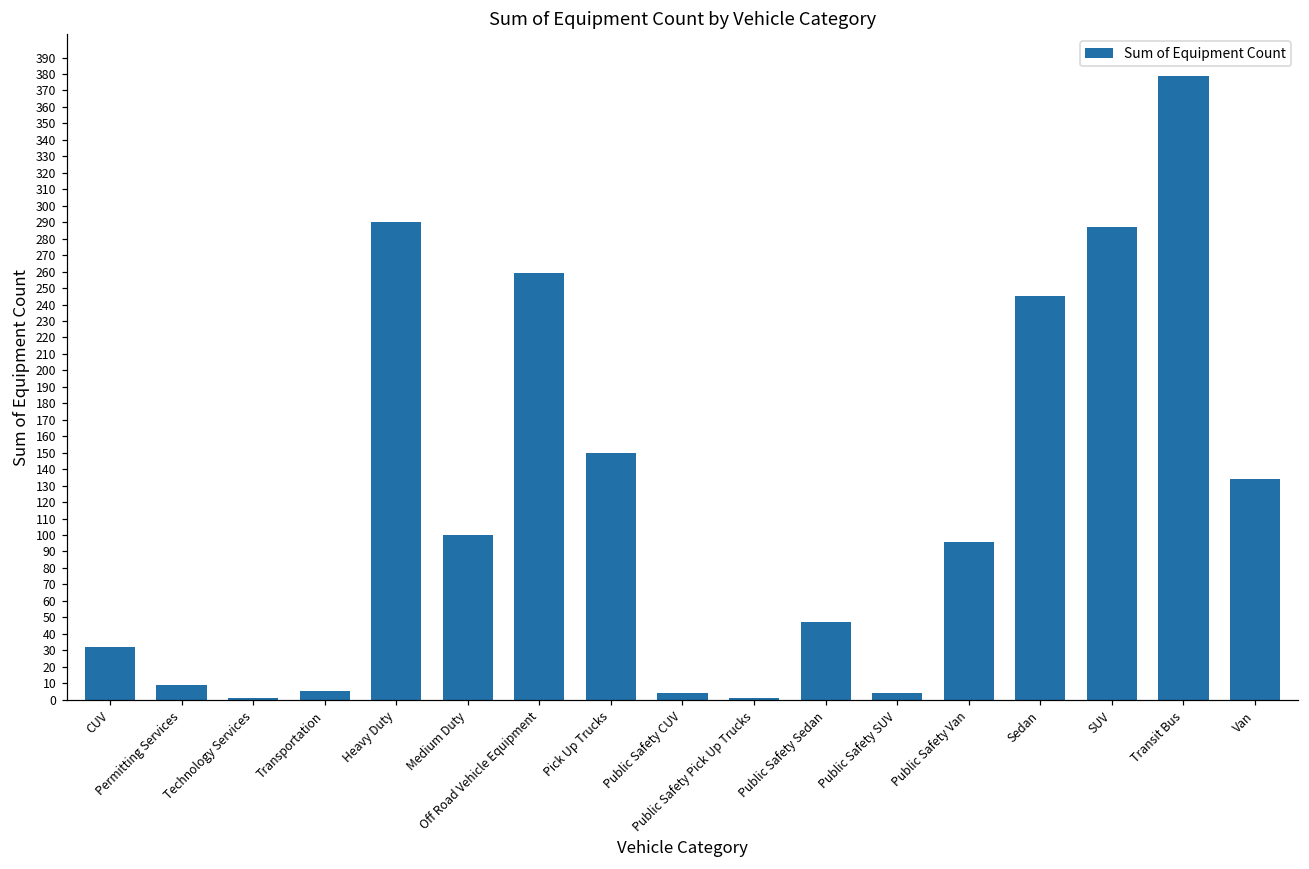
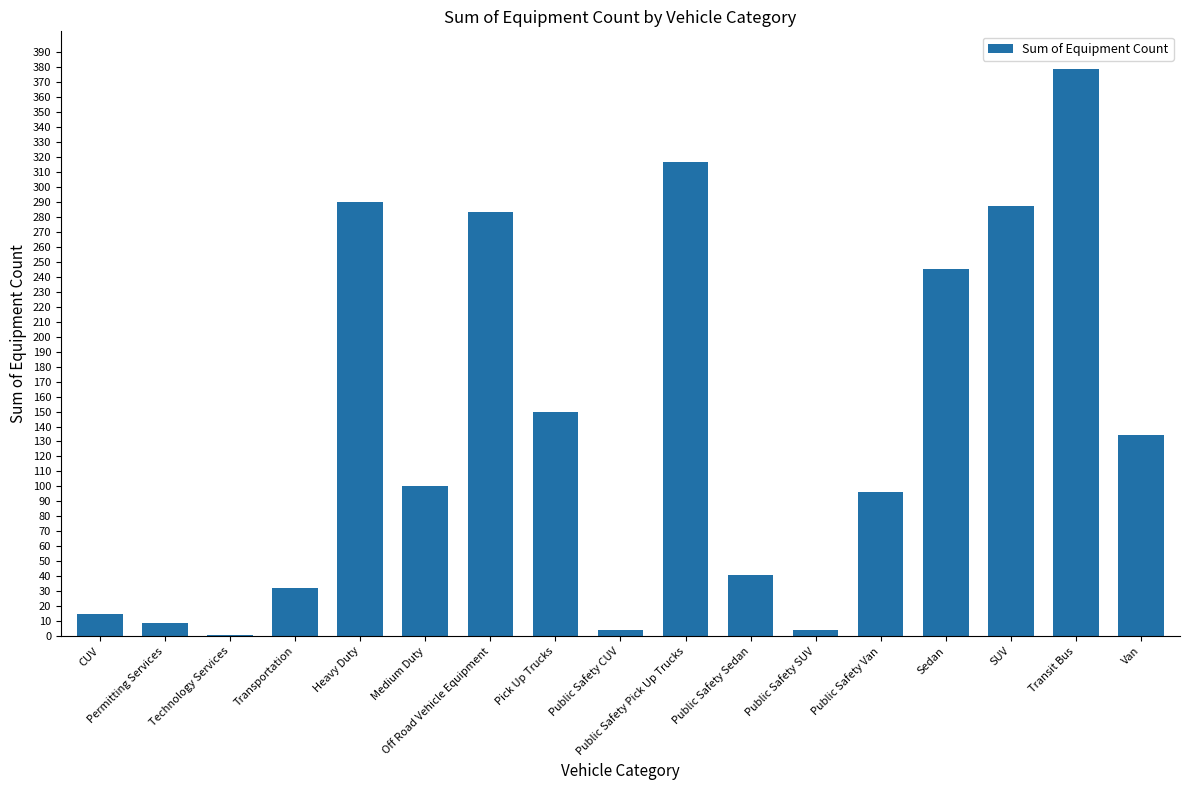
CUV: 32 -> 15
Transportation: 5 -> 32
Off Road Vehicle Equipment: 259 -> 283
Public Safety Pick Up Trucks: 1 -> 317
Public Safety Sedan: 47 -> 41
